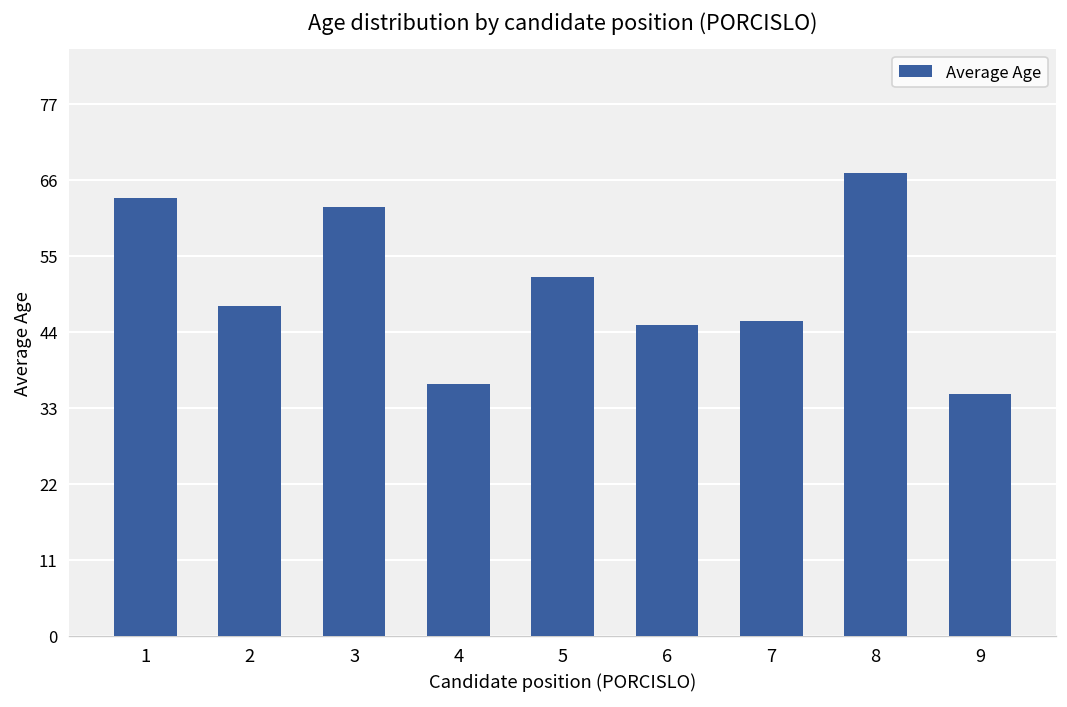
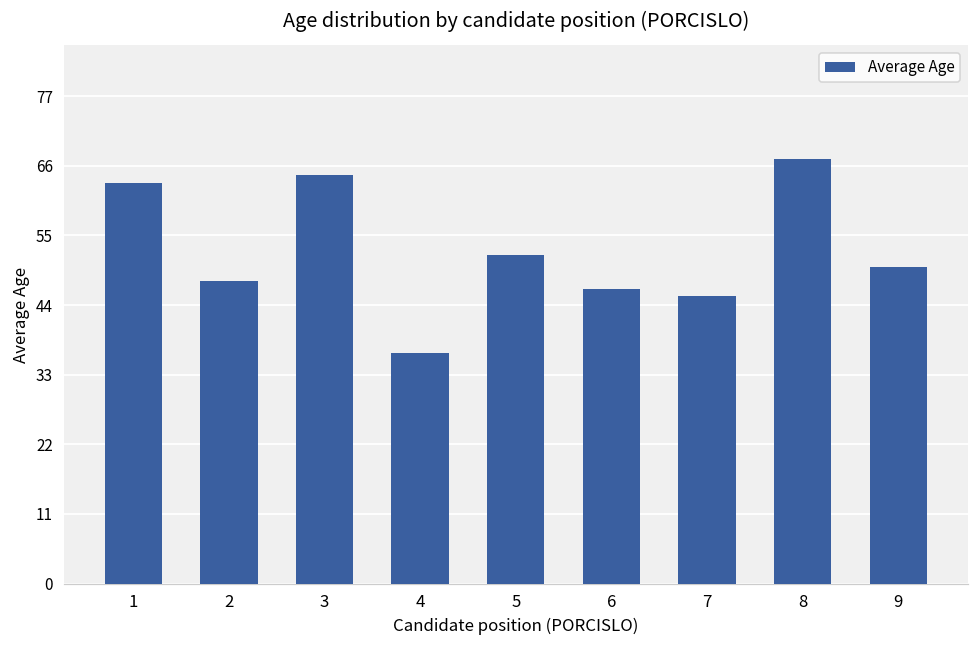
3: 62 -> 65
6: 45 -> 47
9: 35 -> 50
